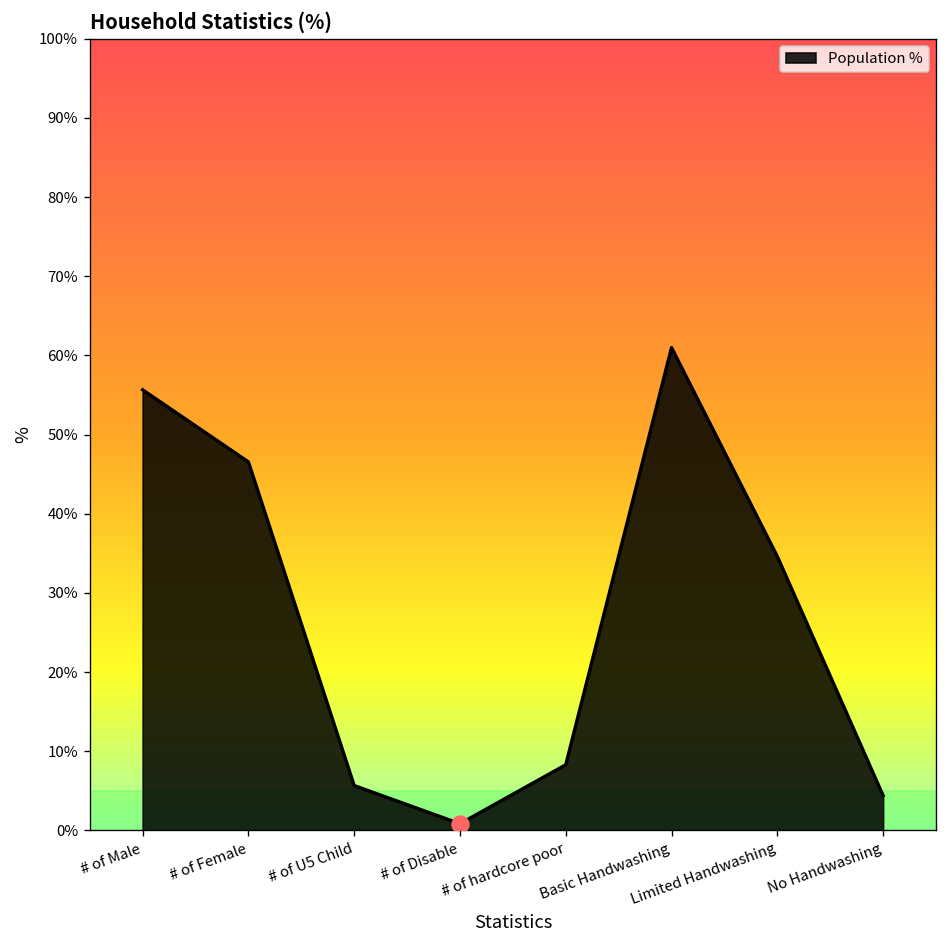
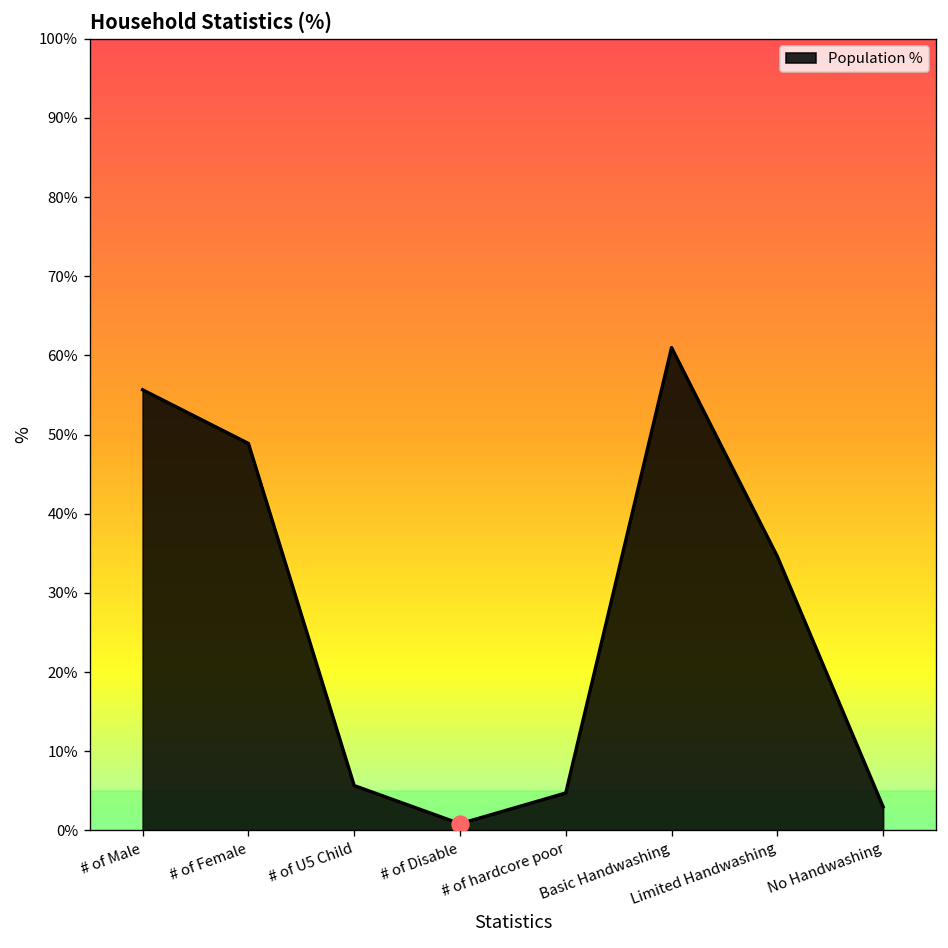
Population %, # of Female: 47% -> 49%
Population %, # of hardcore poor: 8% -> 5%
Population %, No Handwashing: 4% -> 3%
